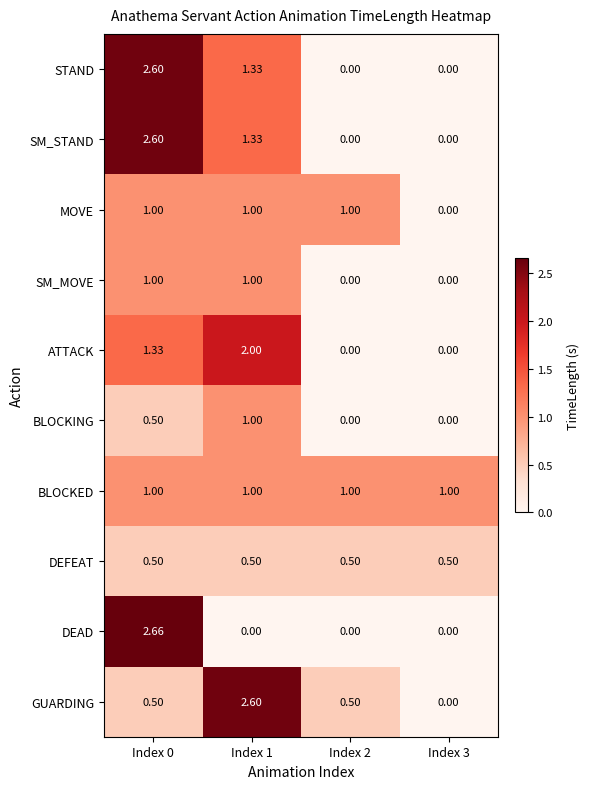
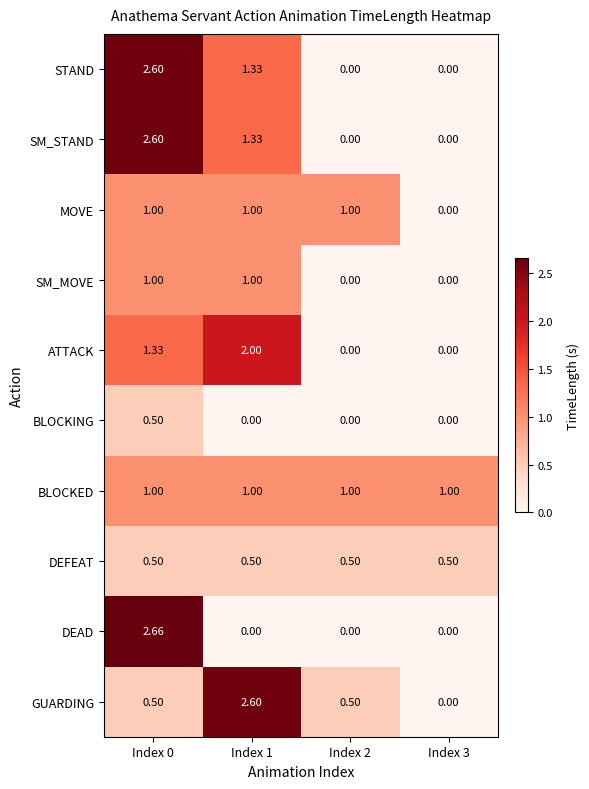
BLOCKING, Index 1: 1.00 -> 0.00
